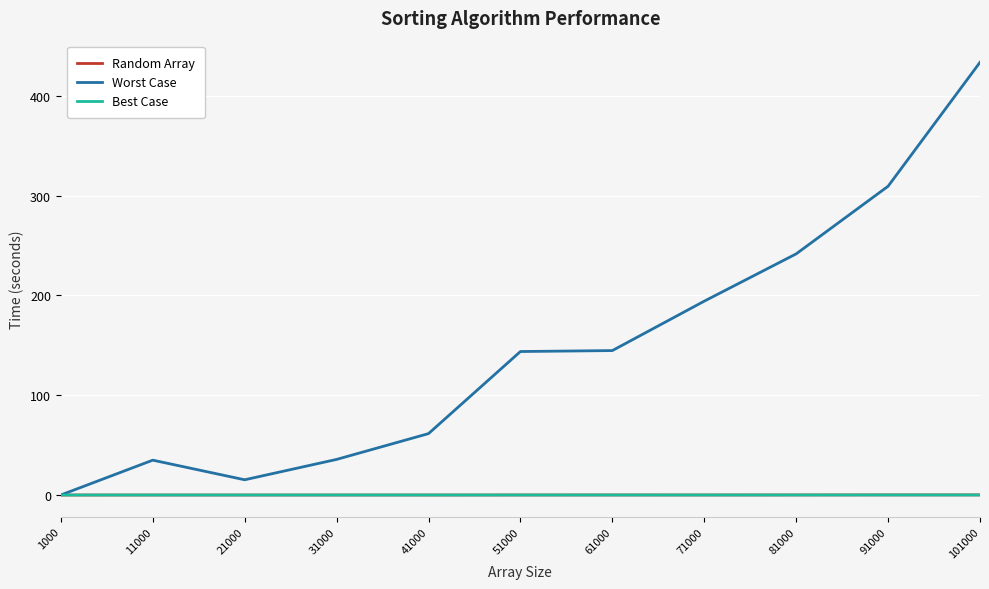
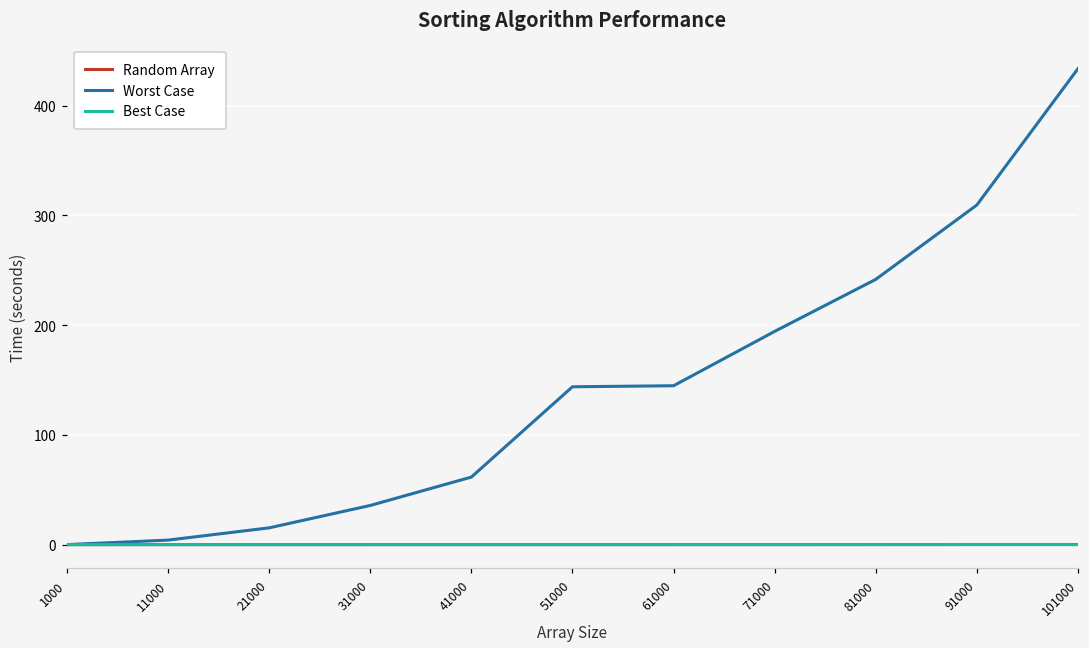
Worst Case, 11000: 30 -> 0
